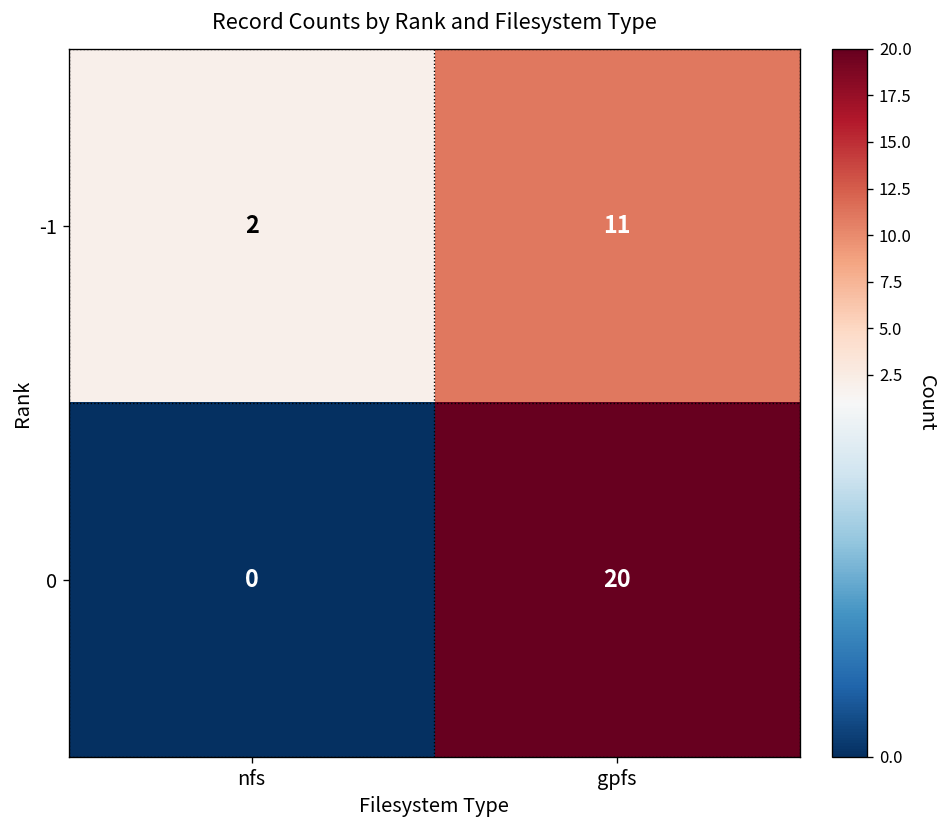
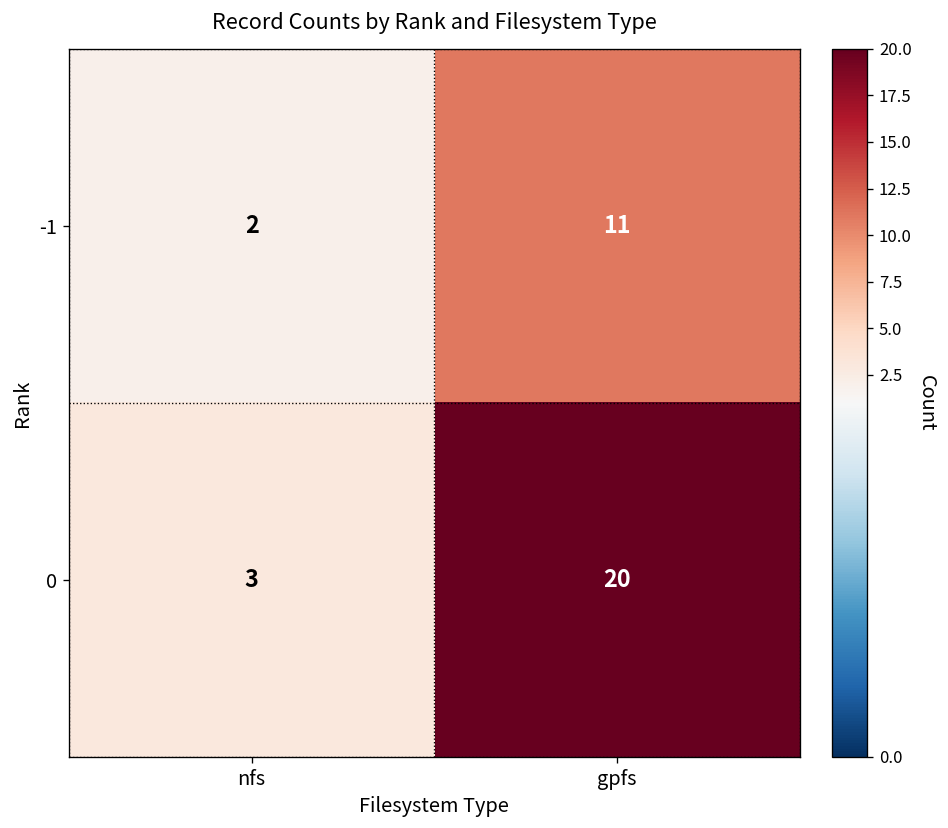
0, nfs: 0 -> 3
